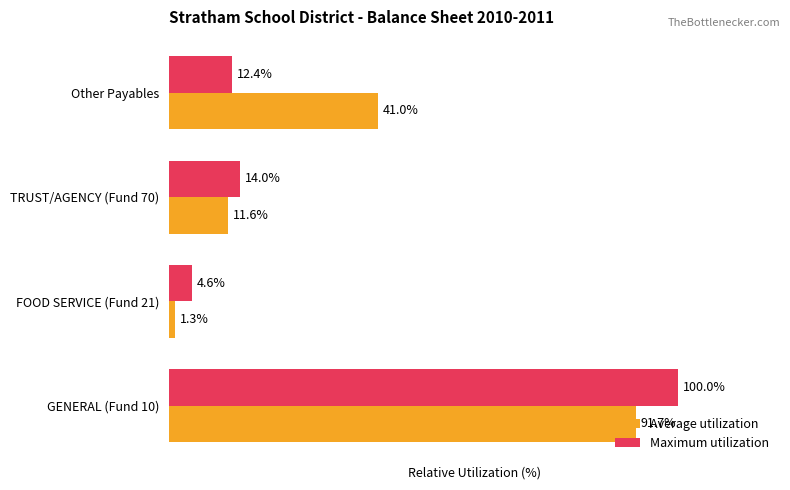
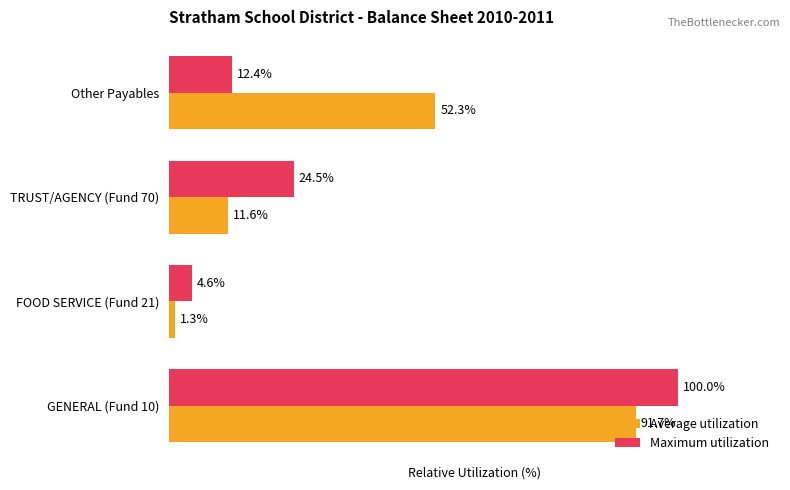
Average utilization, Other Payables: 41.0% -> 52.3%
Maximum utilization, TRUST/AGENCY (Fund 70): 14.0% -> 24.5%
